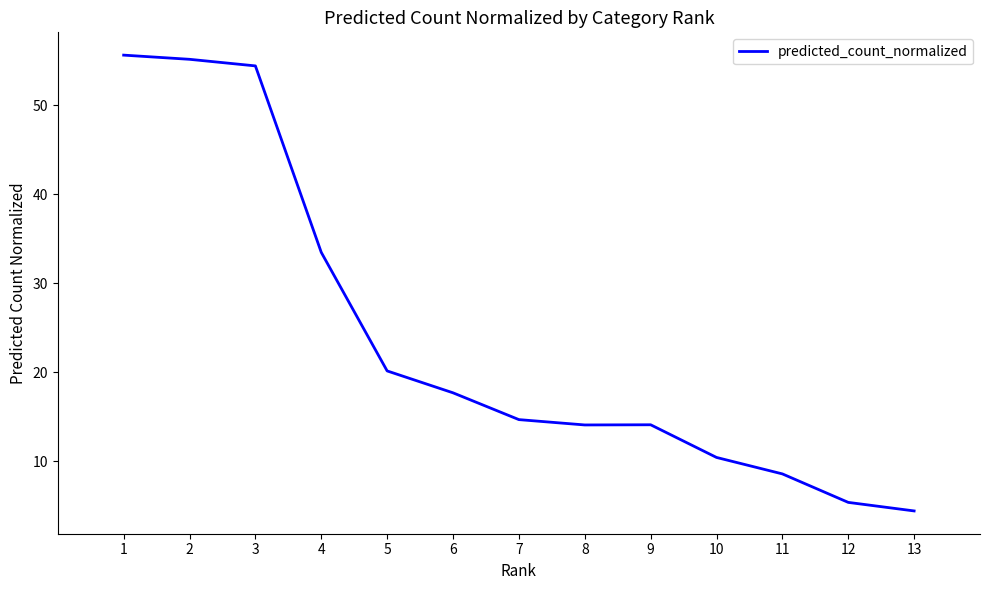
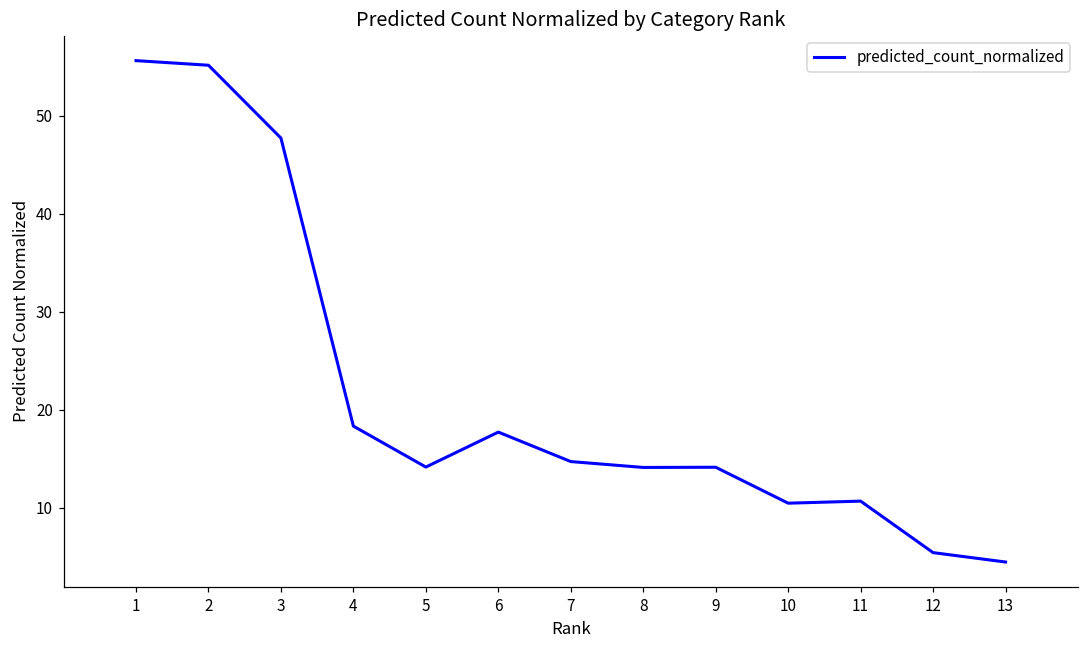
3: 54 -> 48
4: 33 -> 18
5: 20 -> 14
11: 9 -> 11
